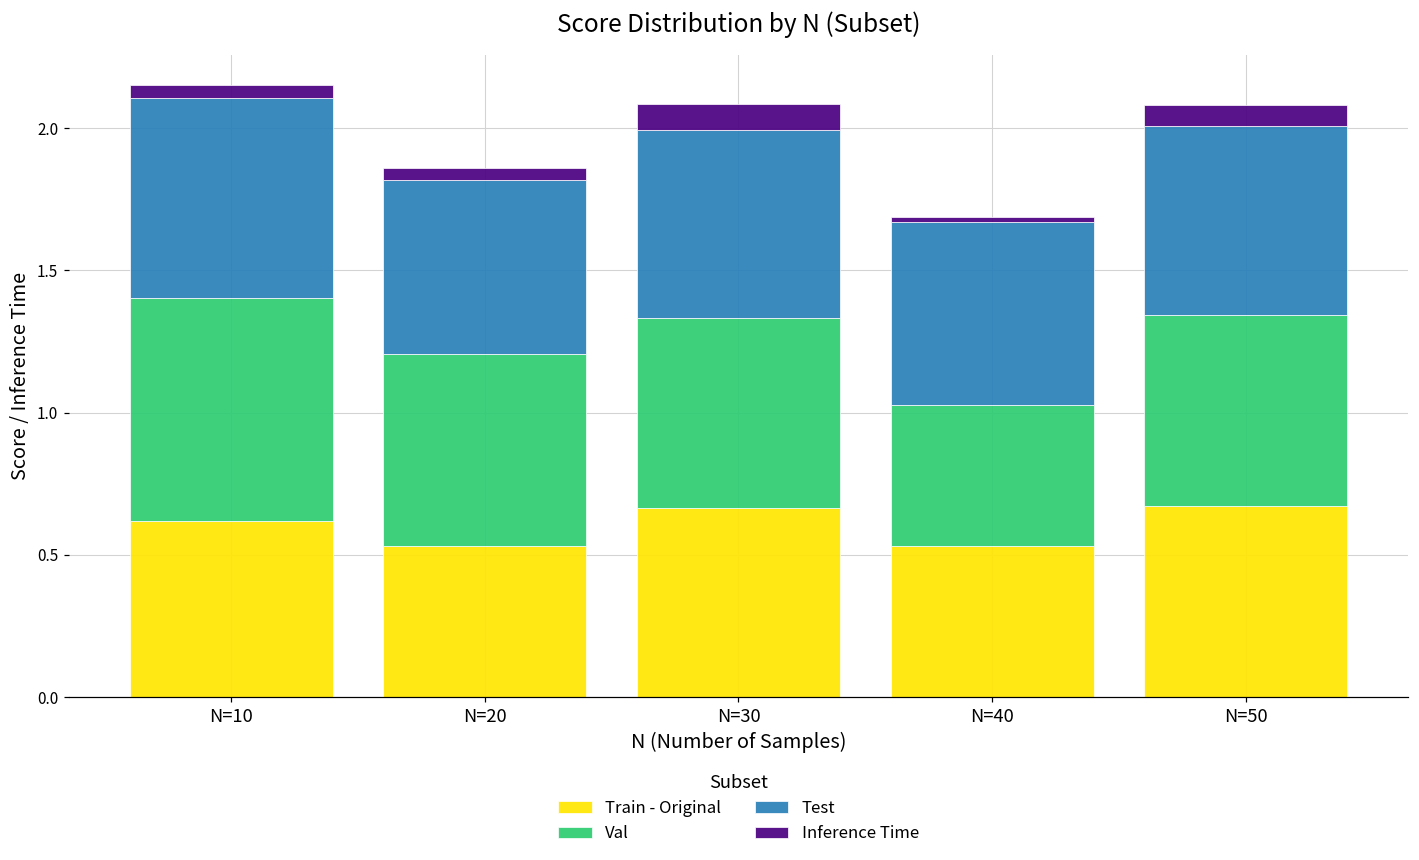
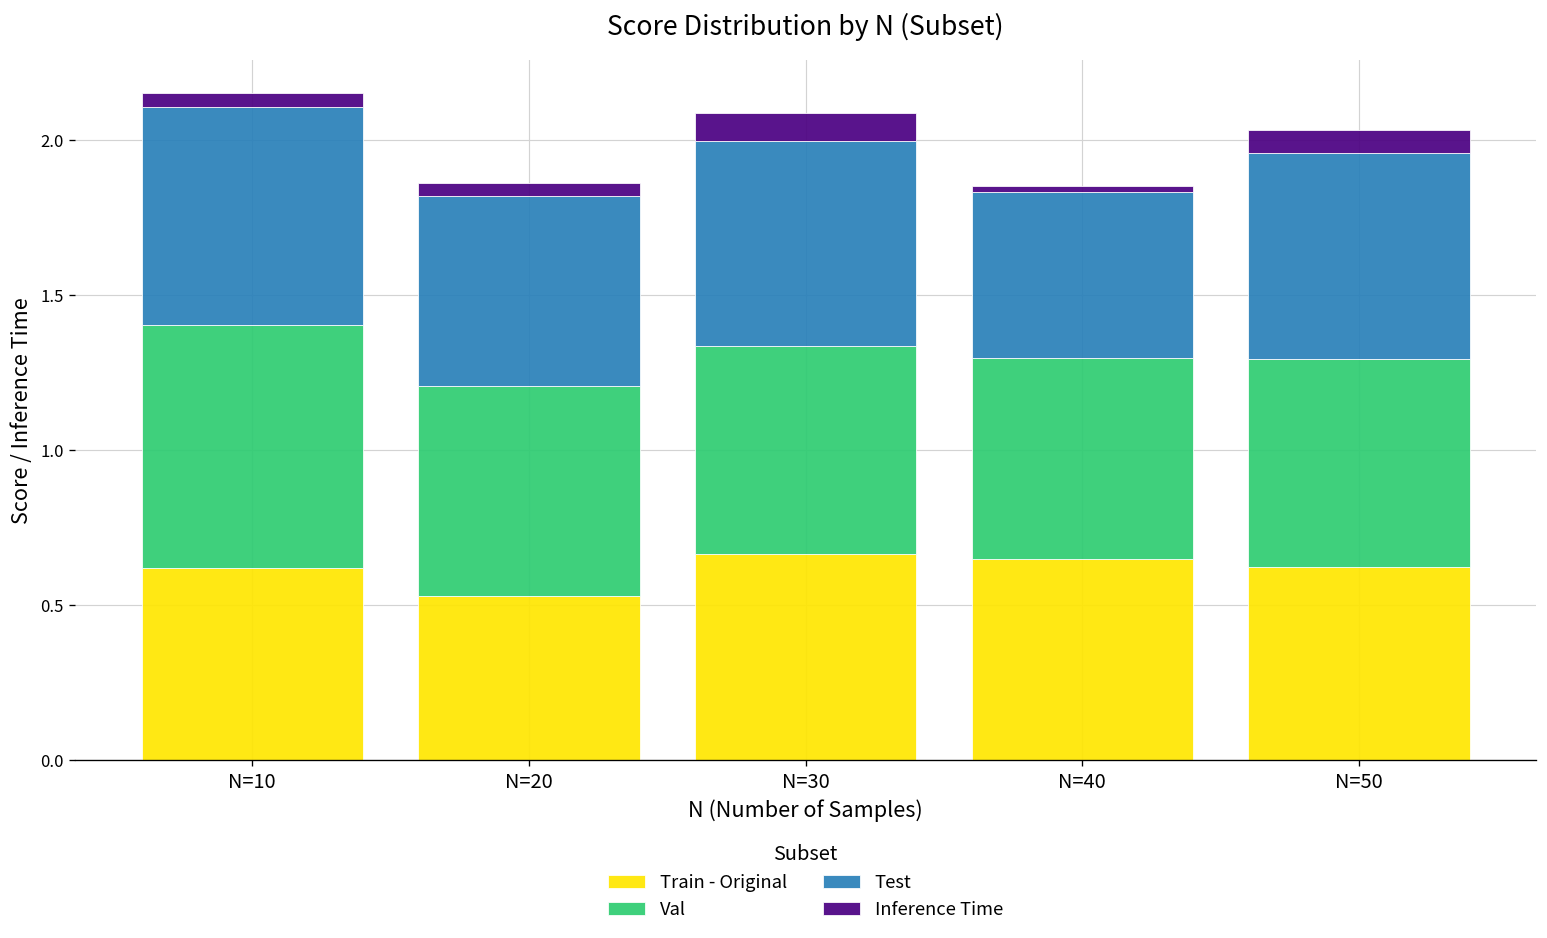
Train - Original, N=40: 0.53 -> 0.65
Val, N=40: 0.50 -> 0.65
Test, N=40: 0.65 -> 0.54
Train - Original, N=50: 0.67 -> 0.62
